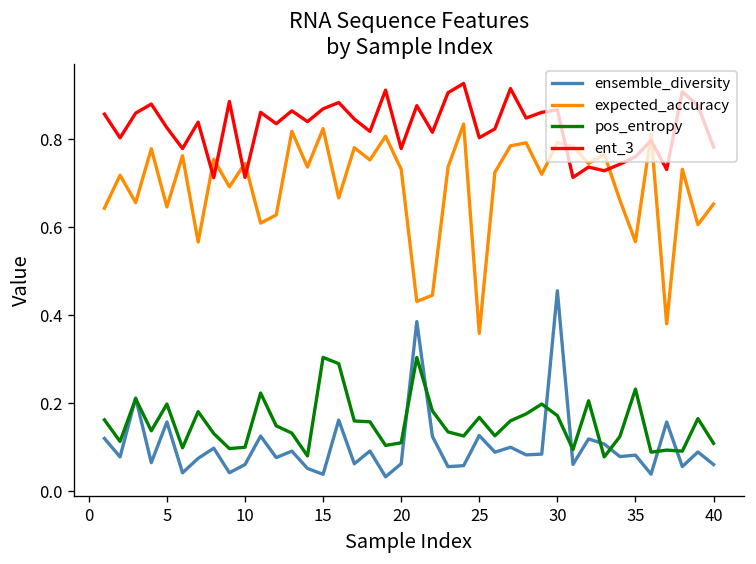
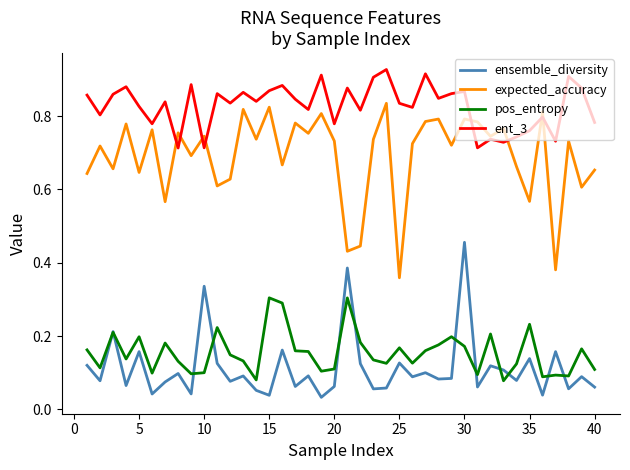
ensemble_diversity, 10: 0.06 -> 0.34
ent_3, 25: 0.80 -> 0.83
ensemble_diversity, 35: 0.08 -> 0.14
